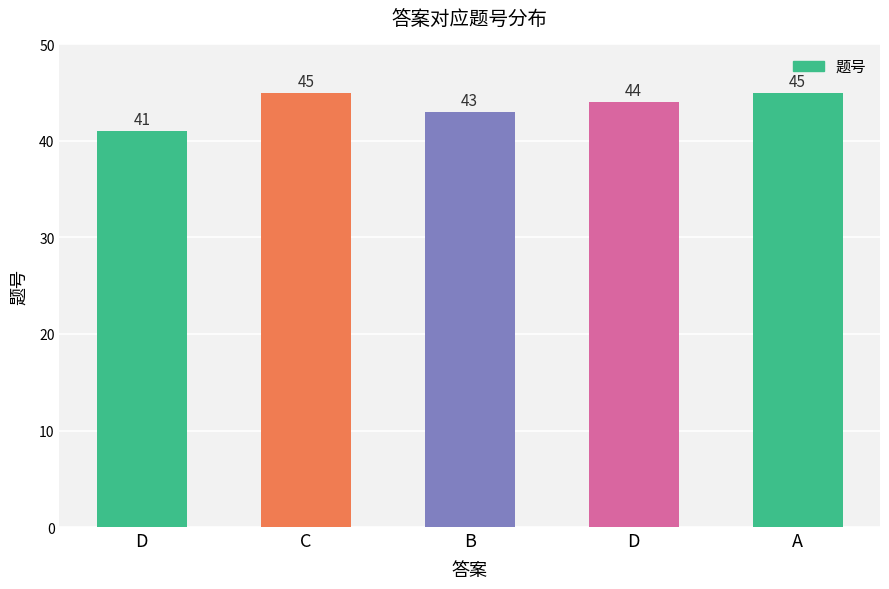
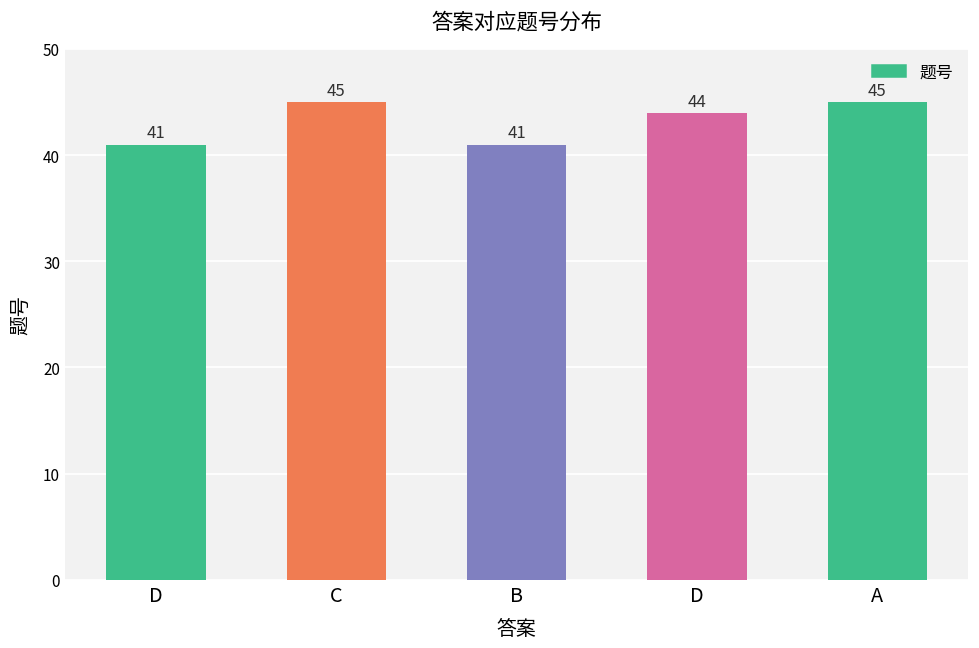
B: 43 -> 41
